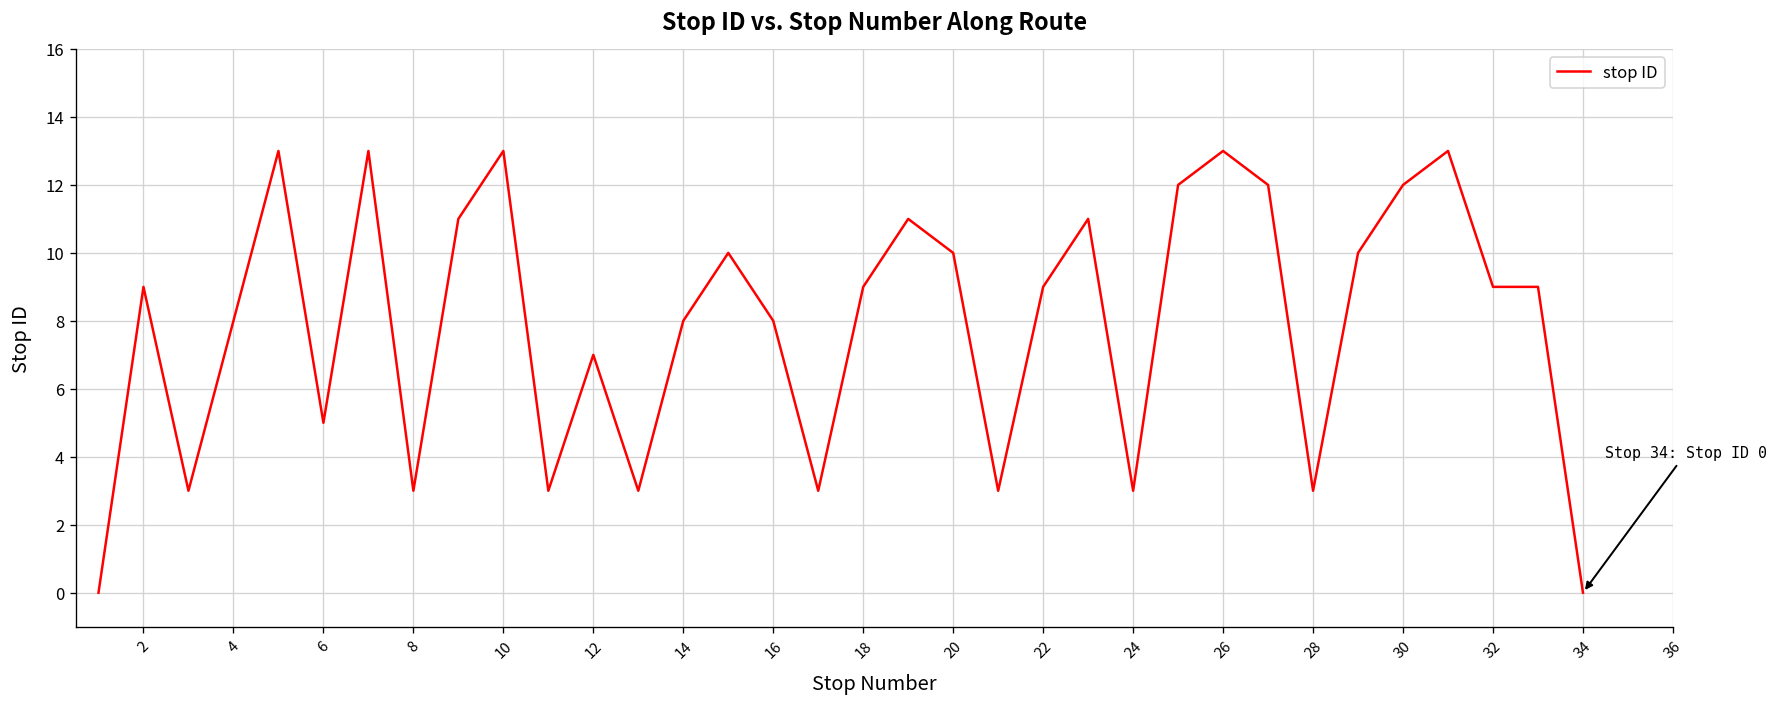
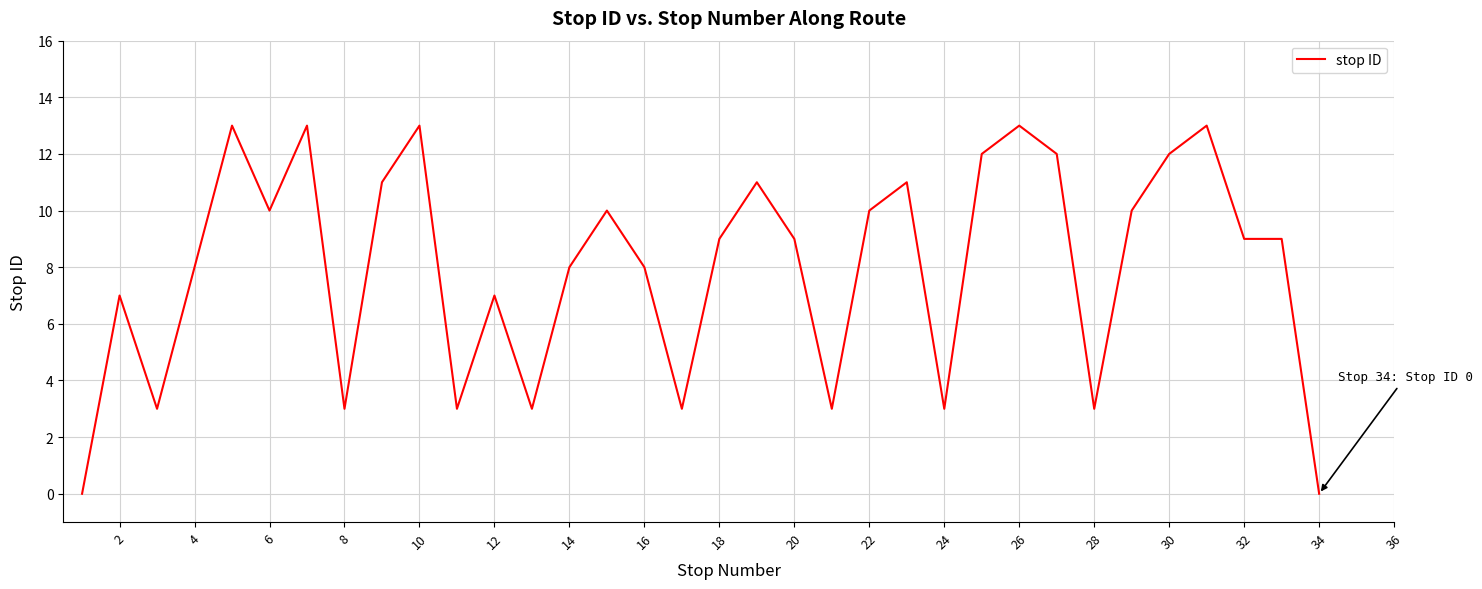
2: 9 -> 7
6: 5 -> 10
20: 10 -> 9
22: 9 -> 10
